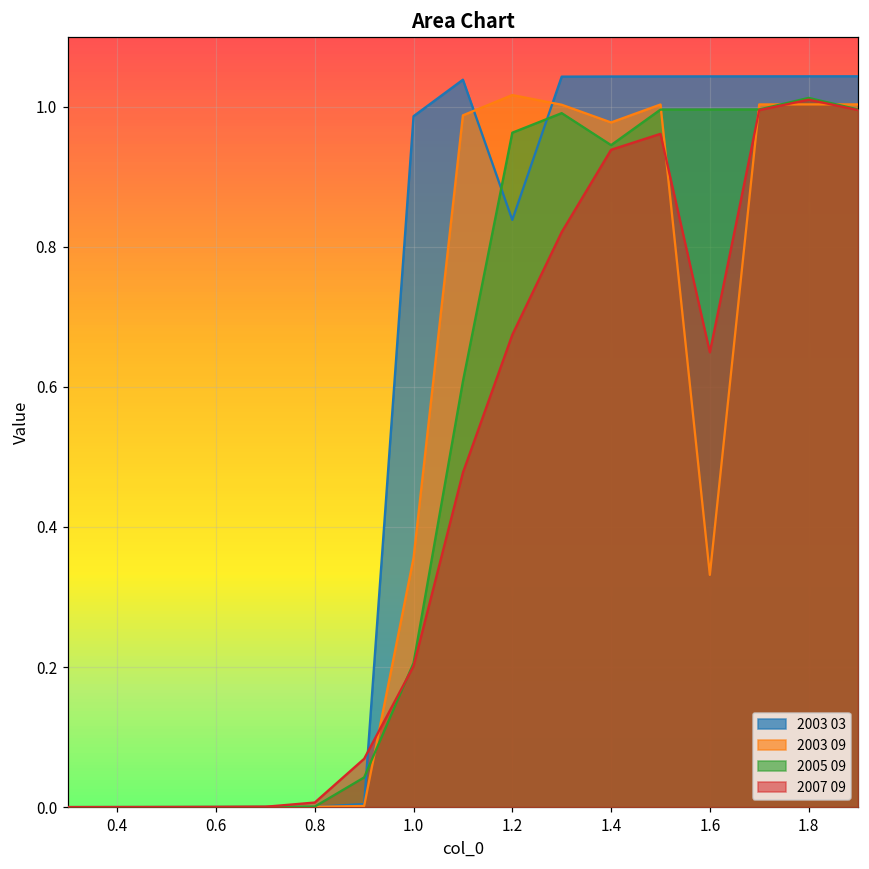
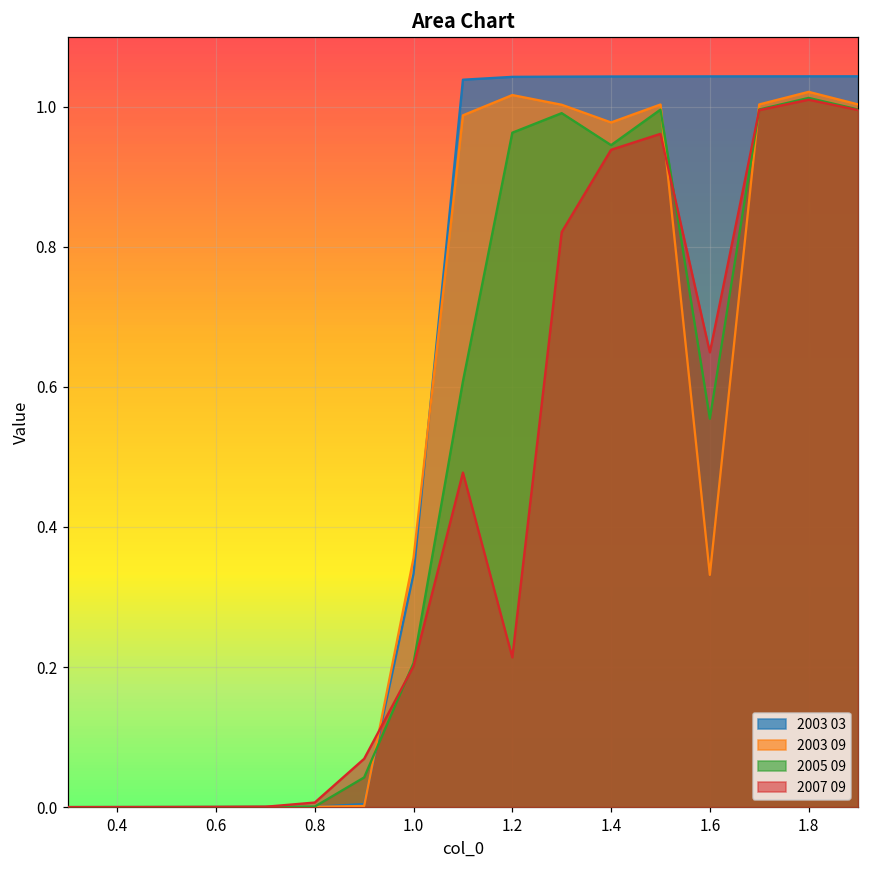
2003 03, 1.0: 0.99 -> 0.33
2003 03, 1.2: 0.84 -> 1.04
2007 09, 1.2: 0.67 -> 0.21
2005 09, 1.6: 1.00 -> 0.55
2003 09, 1.8: 1.00 -> 1.02
